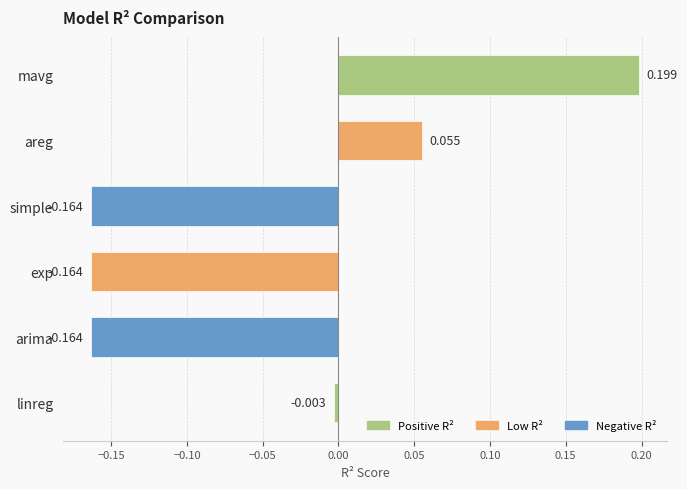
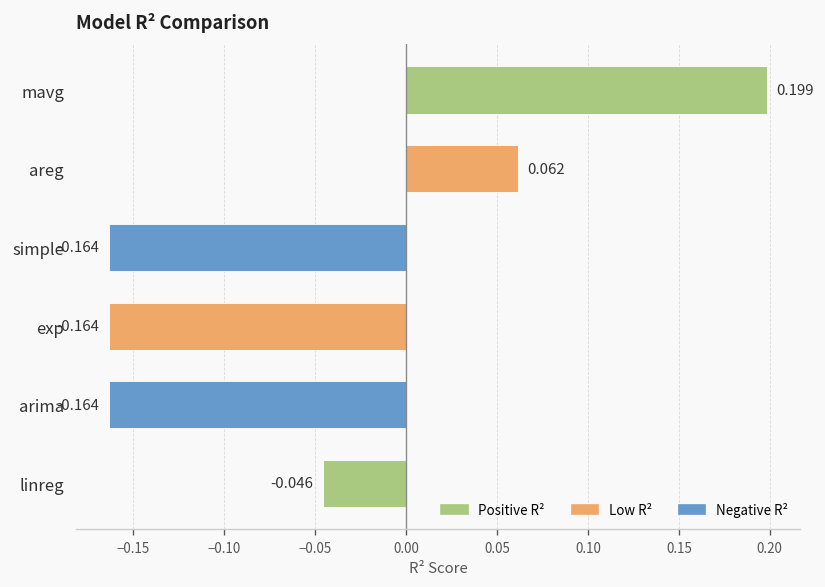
areg: 0.055 -> 0.062
linreg: -0.003 -> -0.046
